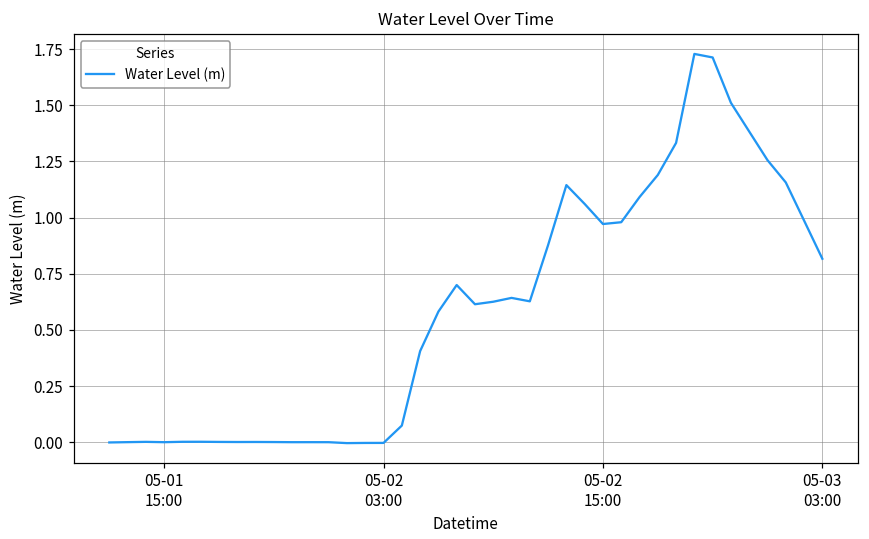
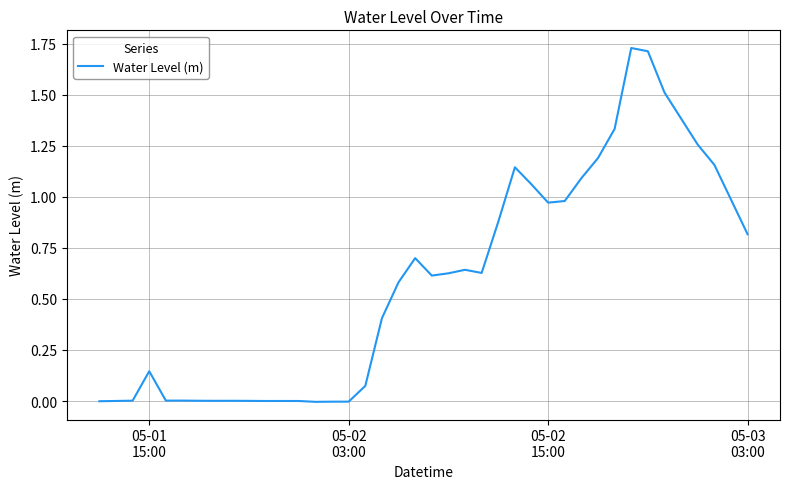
05-01 15:00: 0.00 -> 0.15
